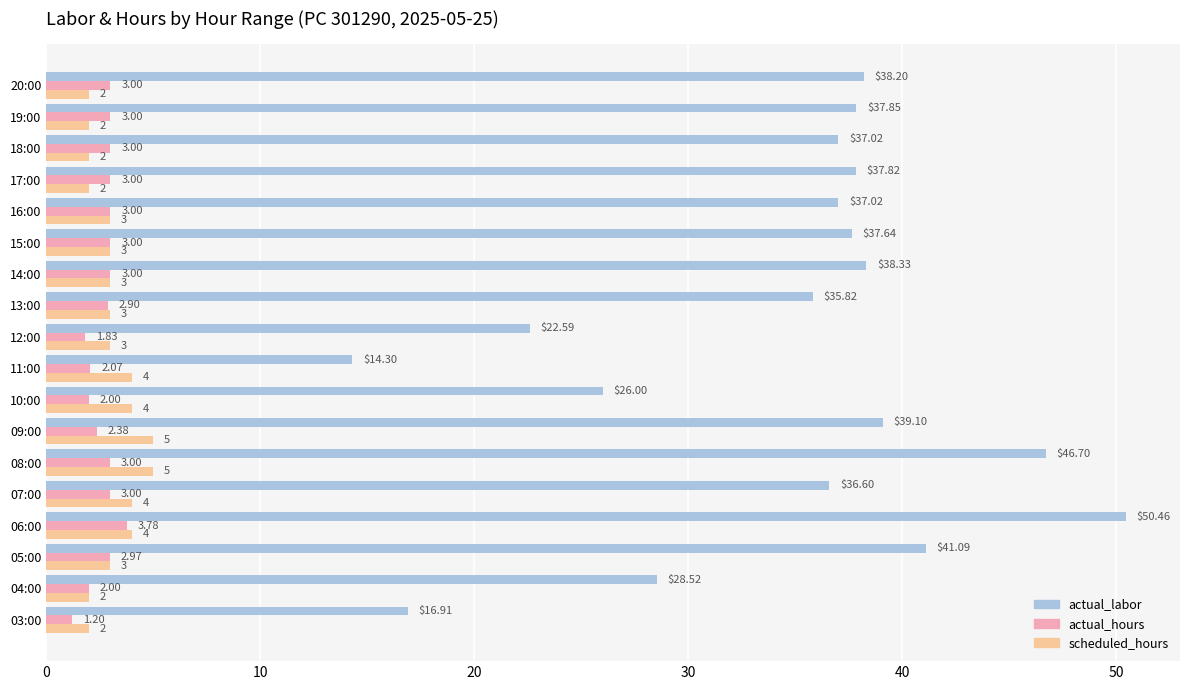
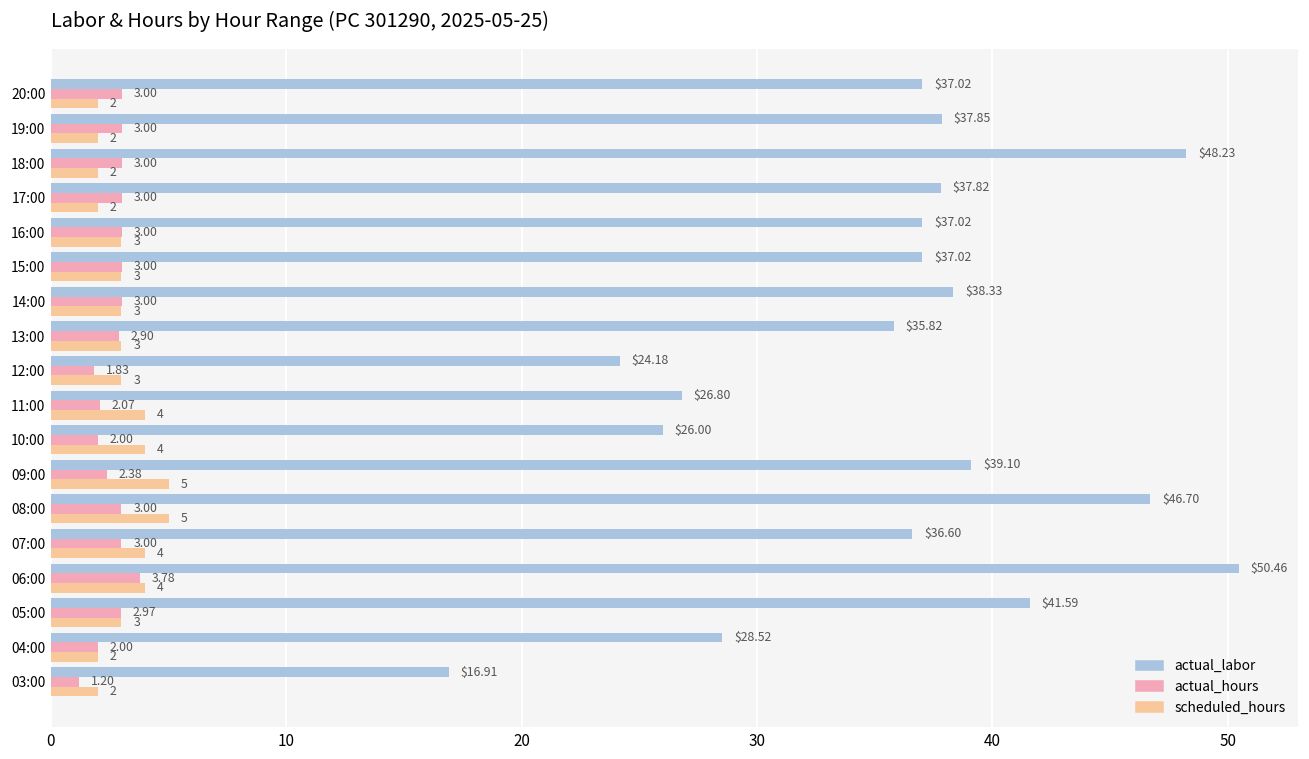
actual_labor, 20:00: $38.20 -> $37.02
actual_labor, 18:00: $37.02 -> $48.23
actual_labor, 15:00: $37.64 -> $37.02
actual_labor, 12:00: $22.59 -> $24.18
actual_labor, 11:00: $14.30 -> $26.80
actual_labor, 05:00: $41.09 -> $41.59
